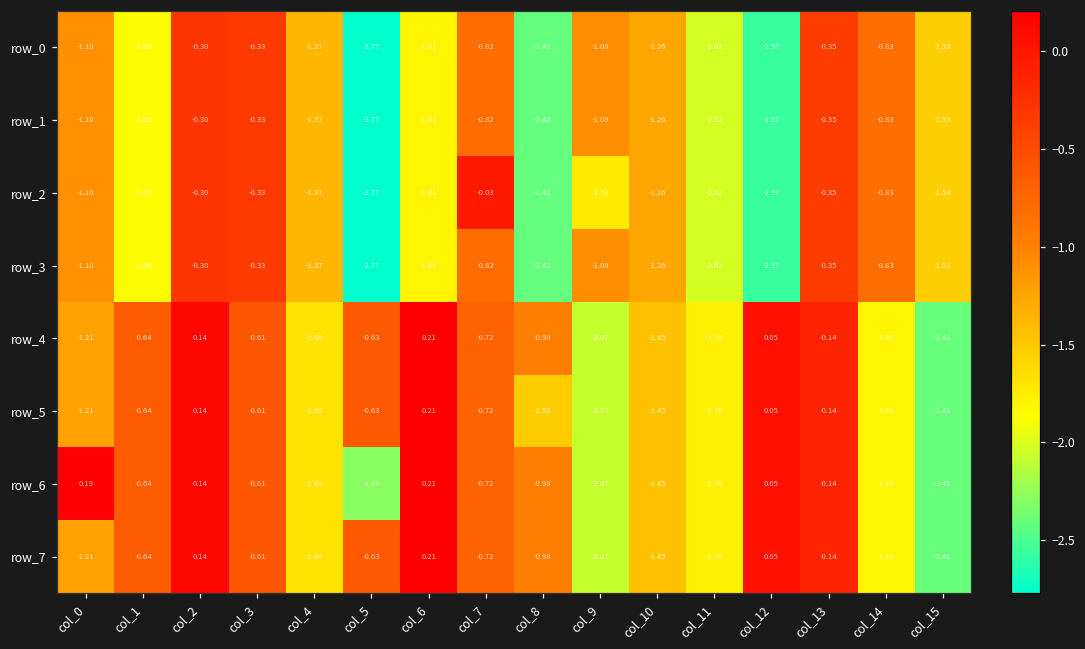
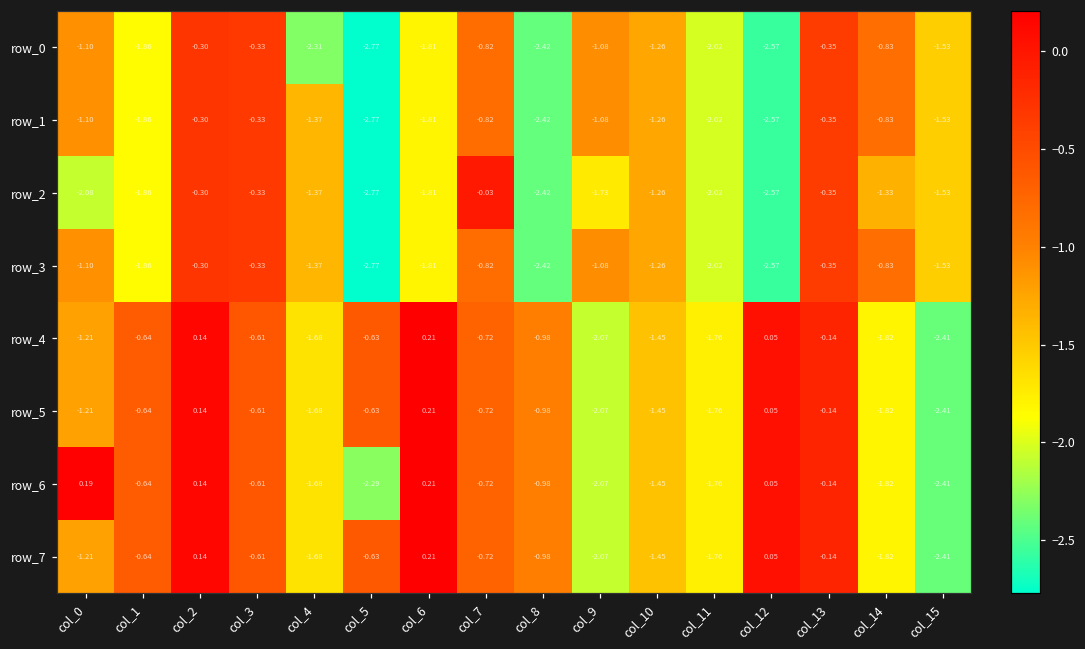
row_0, col_4: -1.37 -> -2.31
row_2, col_0: -1.10 -> -2.08
row_2, col_14: -0.83 -> -1.33
row_5, col_8: -1.52 -> -0.98
